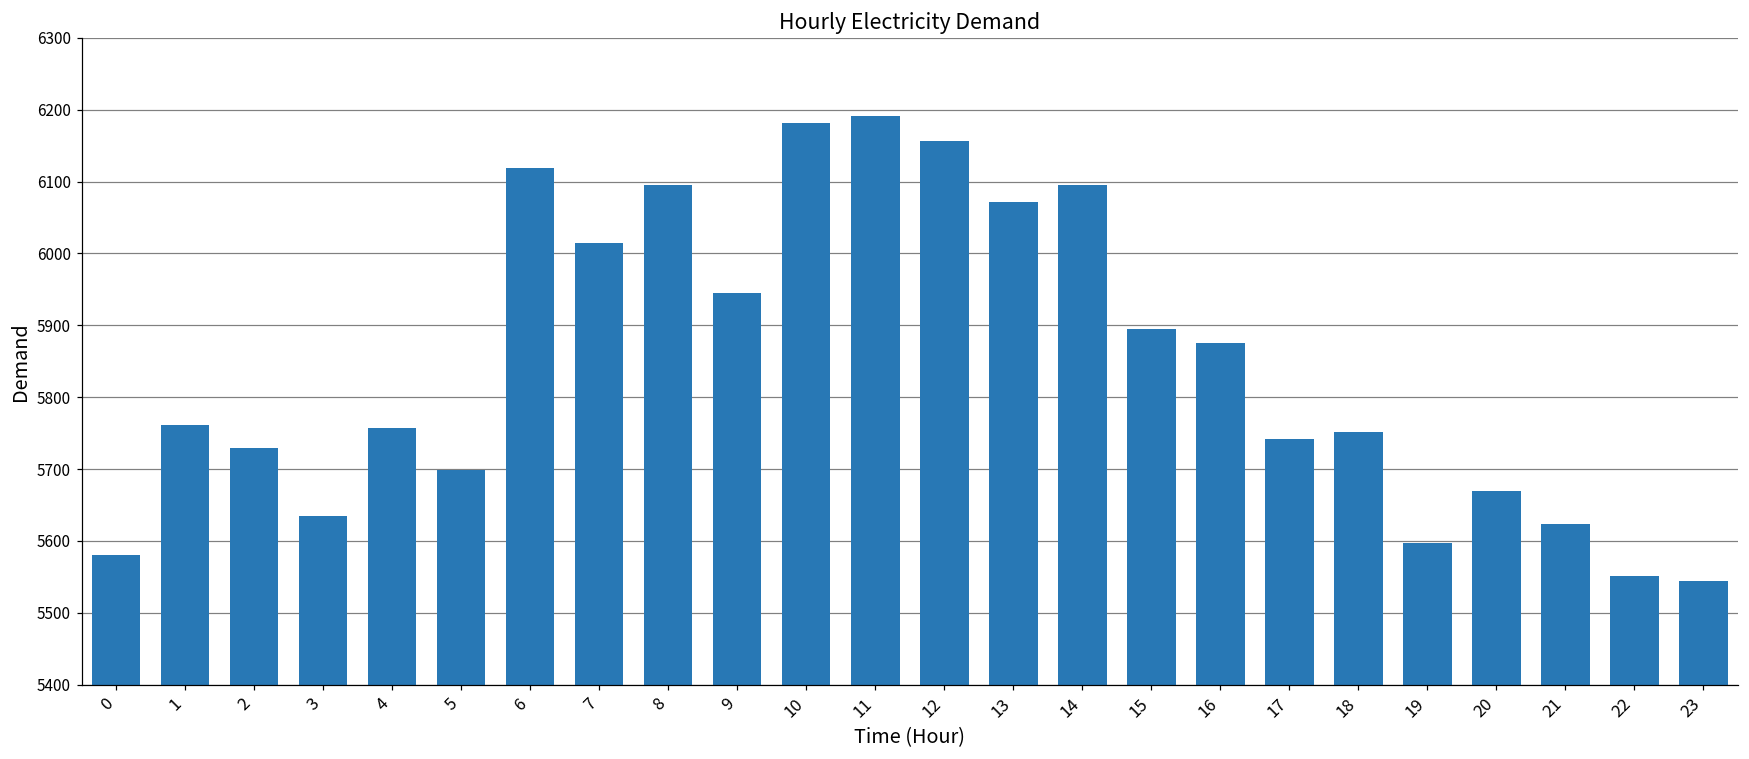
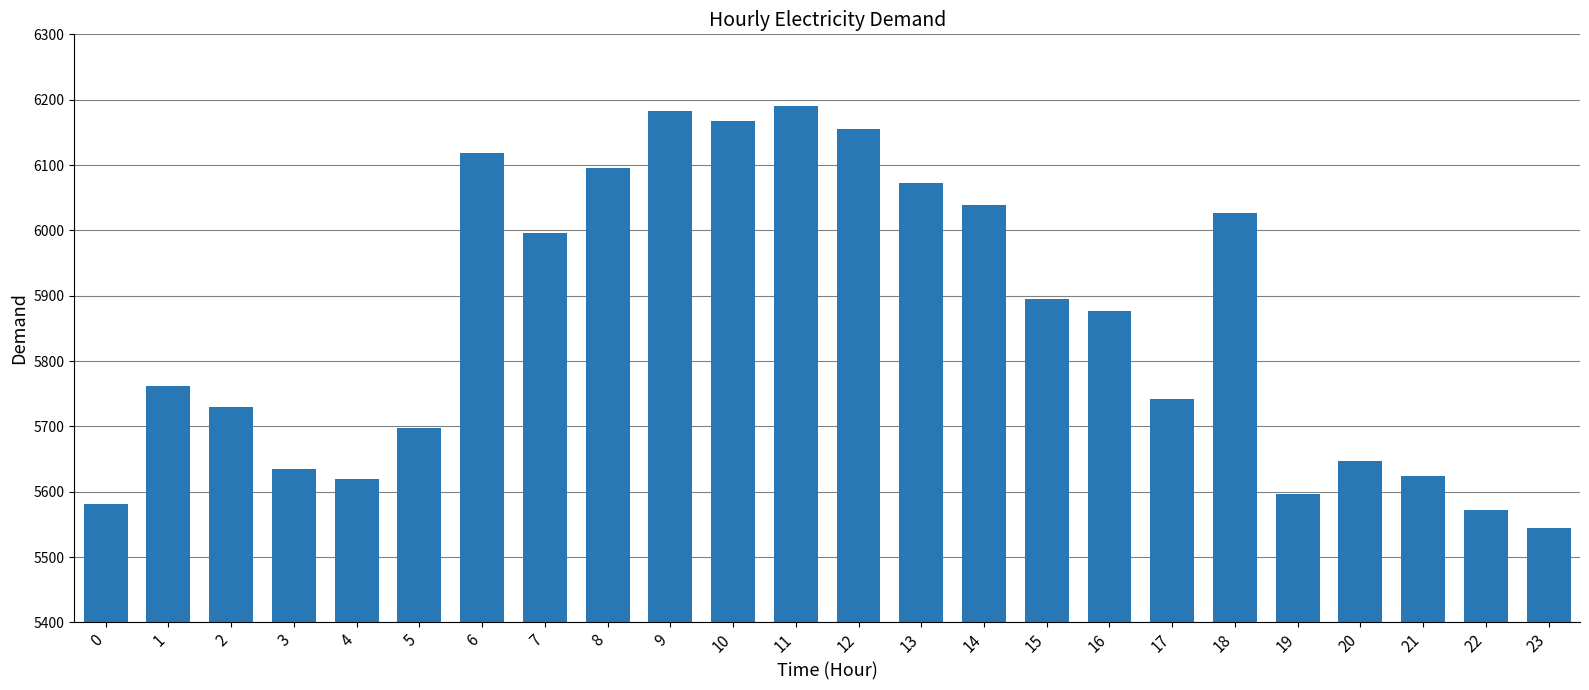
4: 5760 -> 5620
7: 6010 -> 6000
9: 5950 -> 6180
10: 6180 -> 6170
14: 6100 -> 6040
18: 5750 -> 6030
20: 5670 -> 5650
22: 5550 -> 5570
